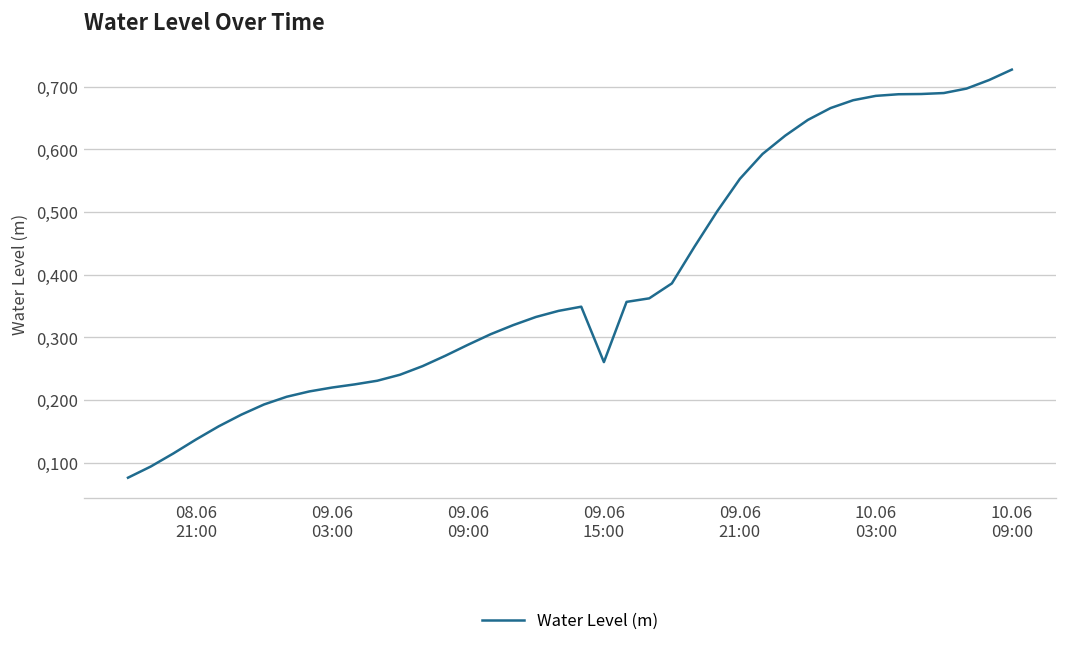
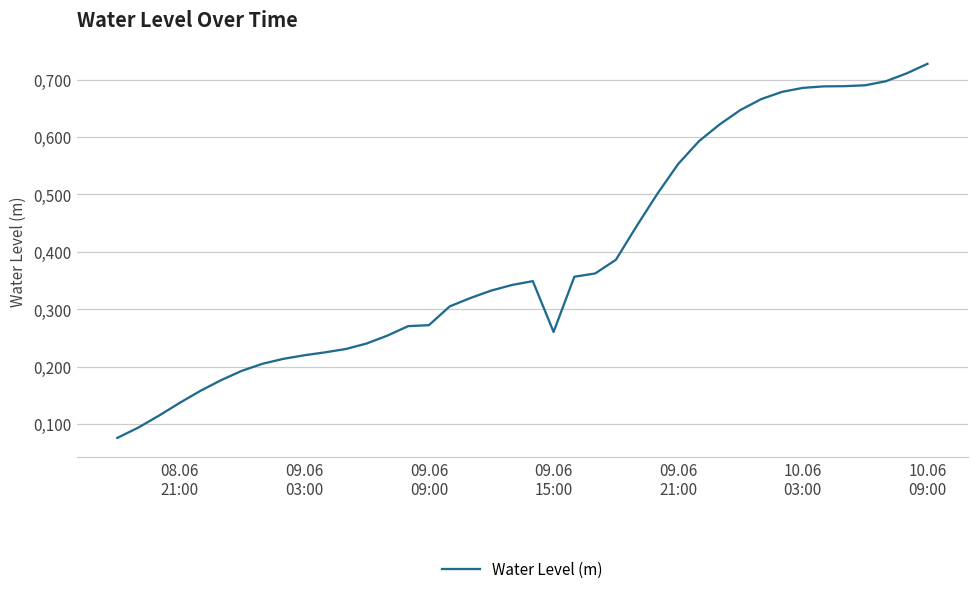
09.06 09:00: 290 -> 270
